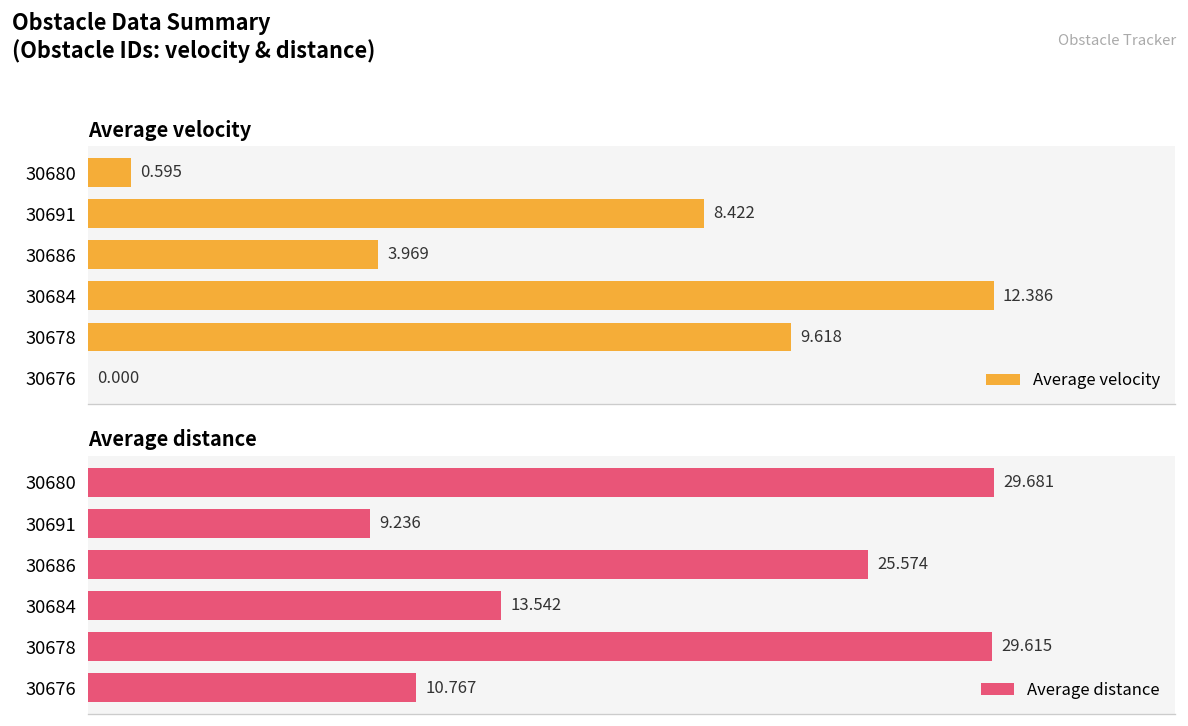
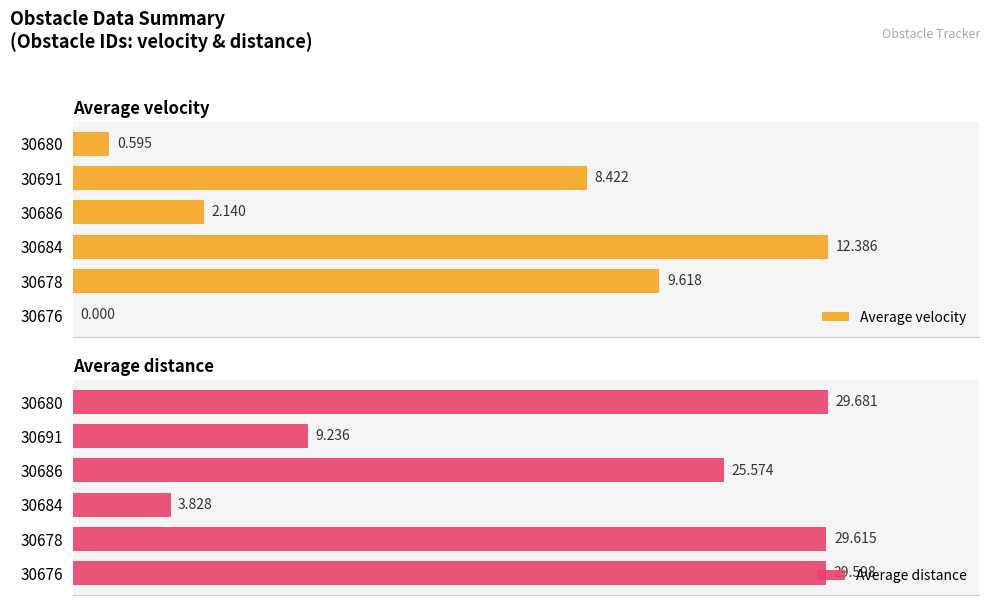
Average velocity, 30686: 3.969 -> 2.140
Average distance, 30684: 13.542 -> 3.828
Average distance, 30676: 10.767 -> 29.598
